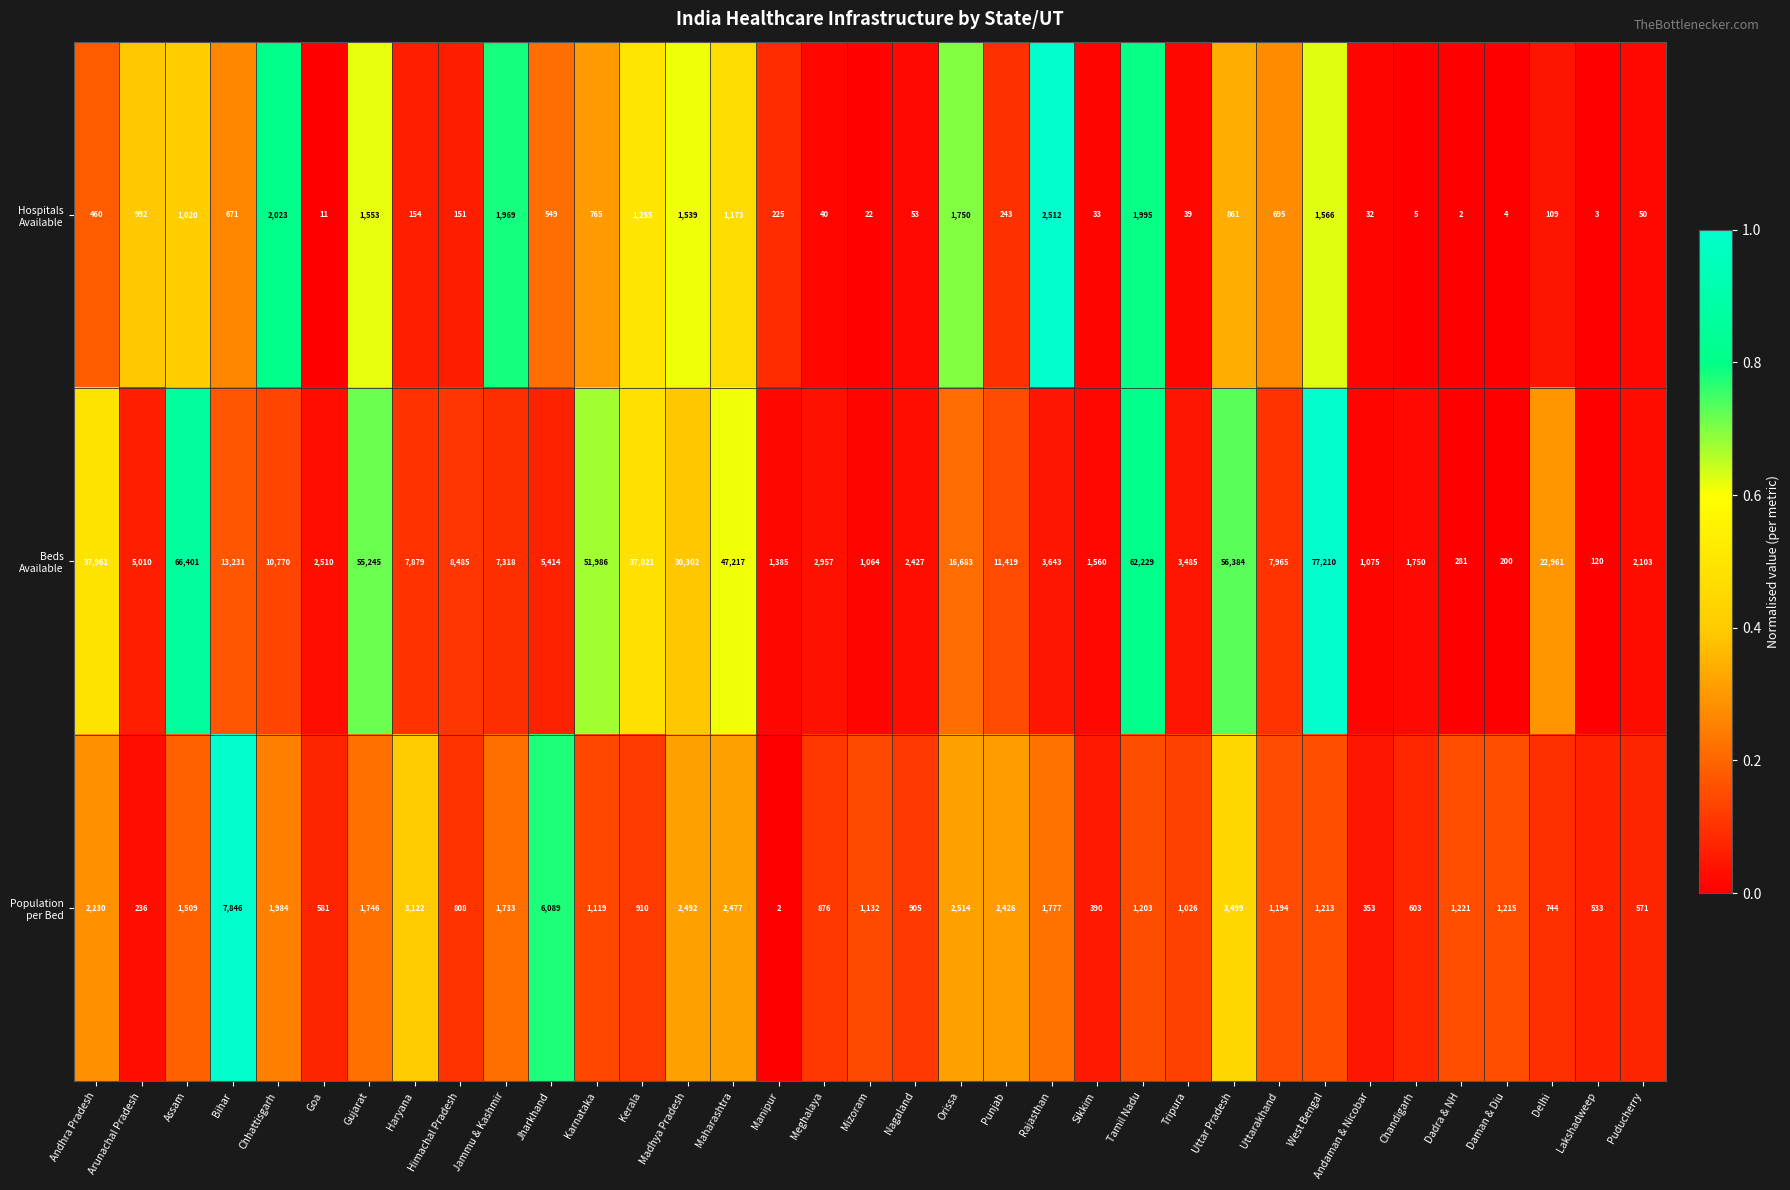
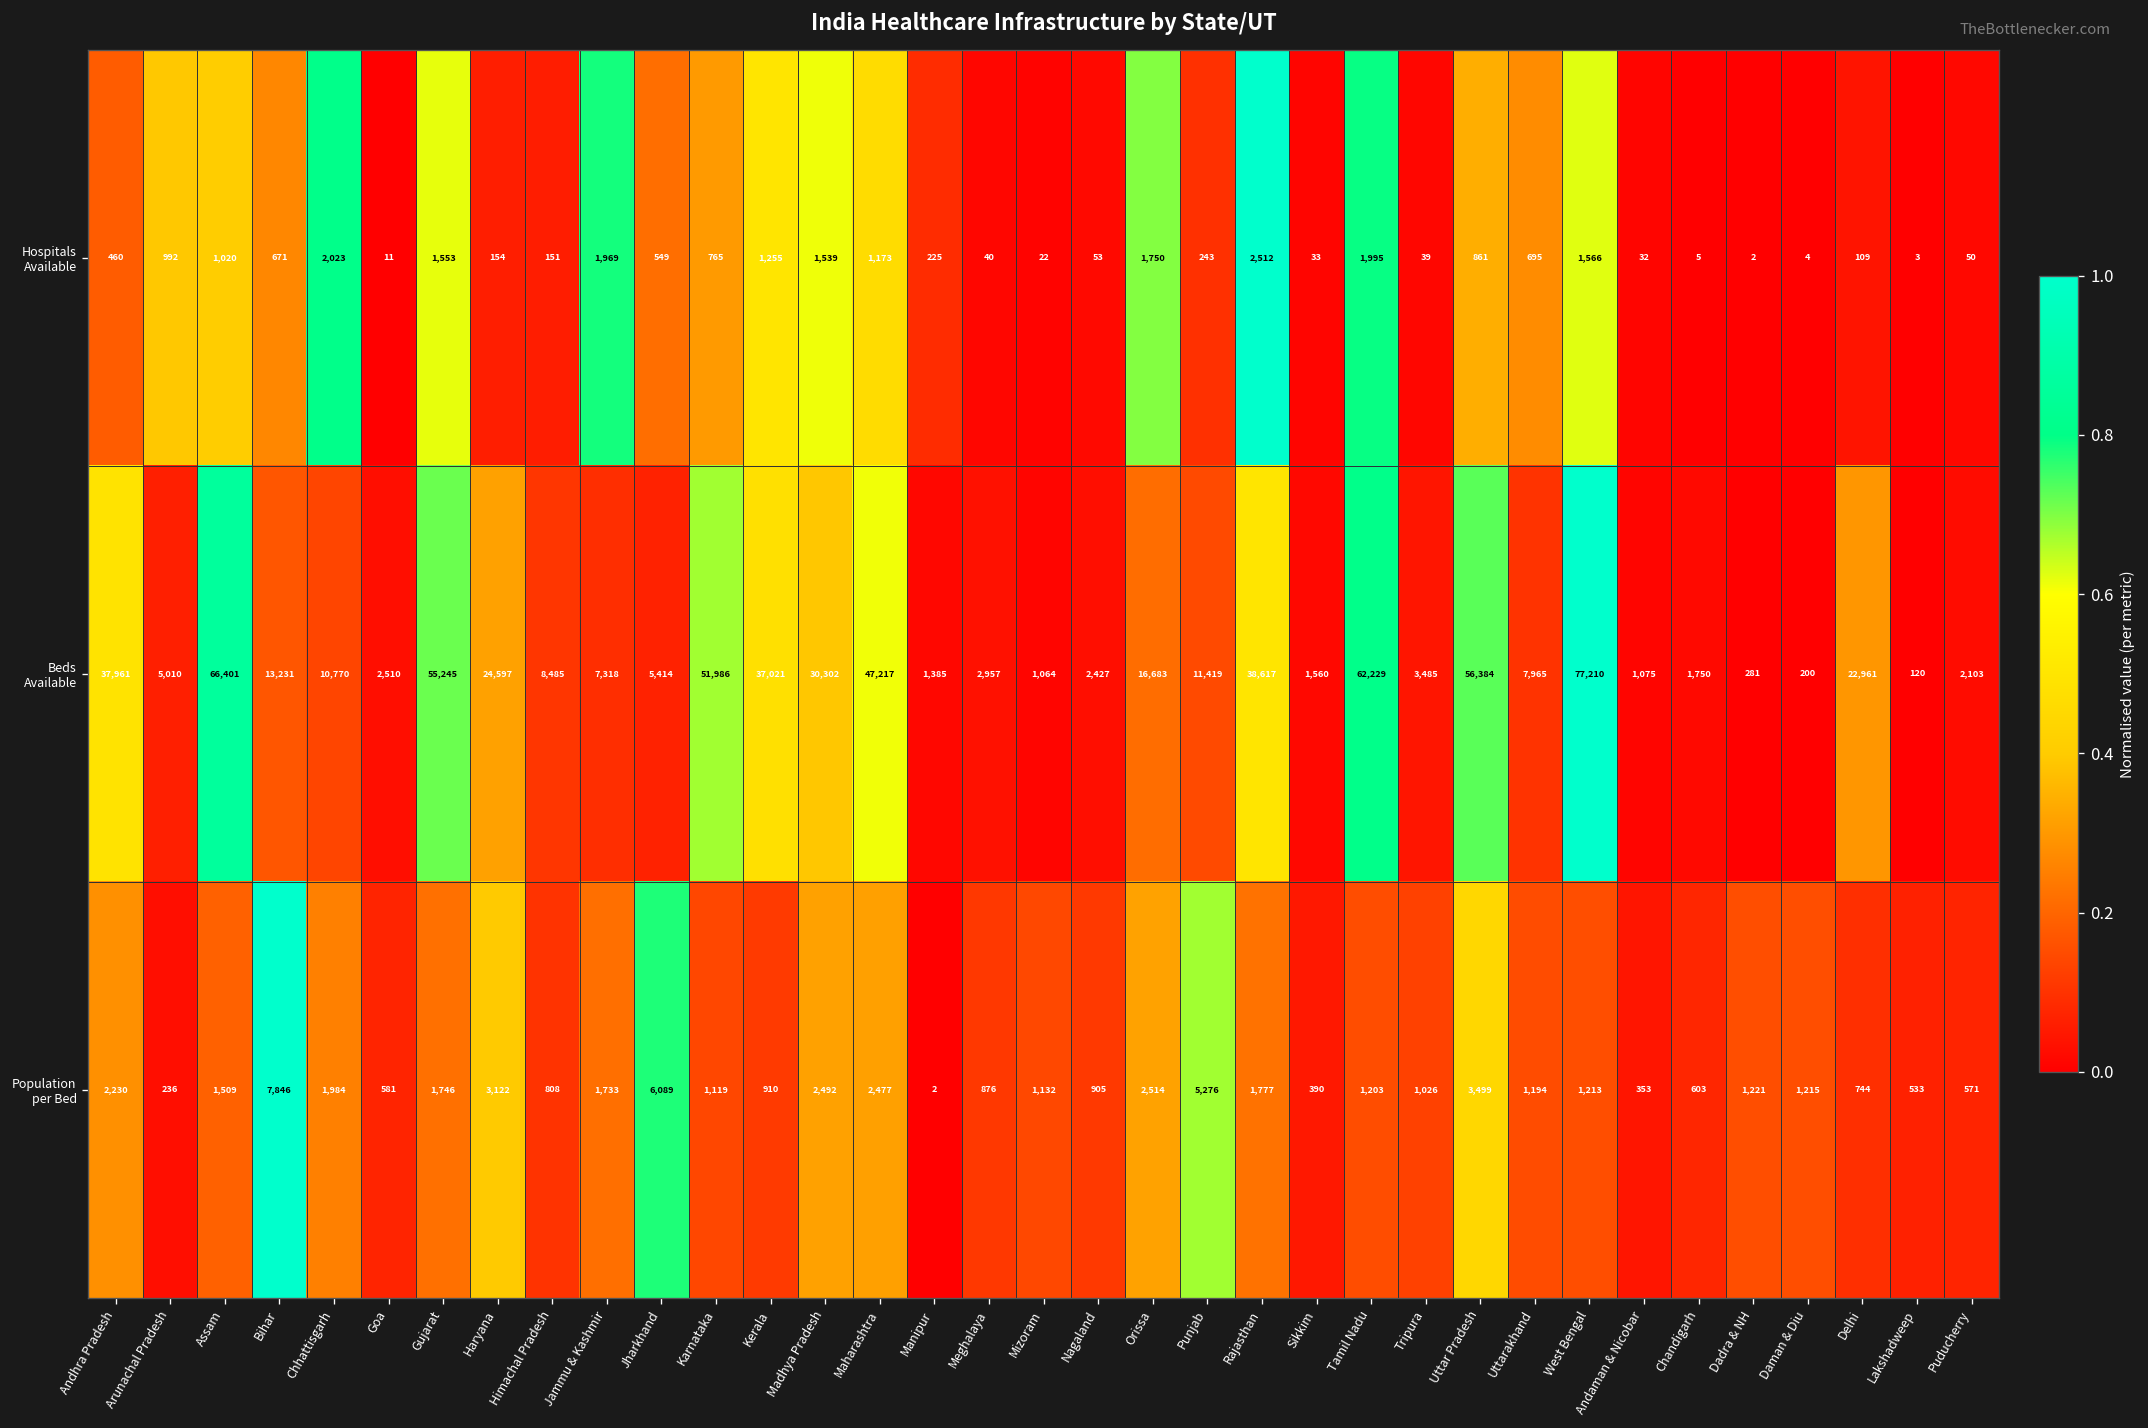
Beds Available, Haryana: 7,879 -> 24,597
Beds Available, Rajasthan: 3,643 -> 38,617
Population per Bed, Punjab: 2,426 -> 5,276
